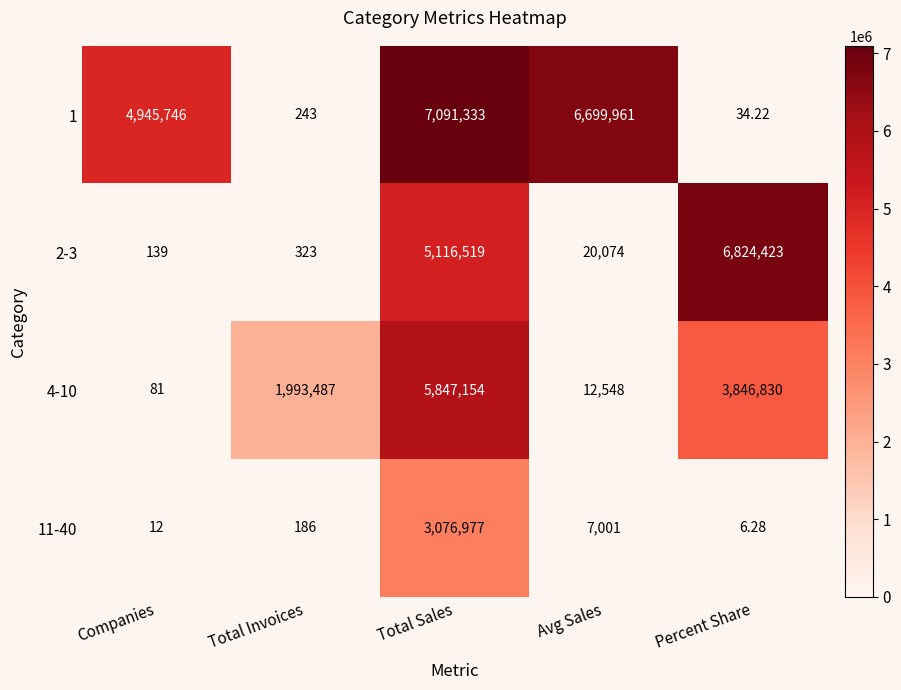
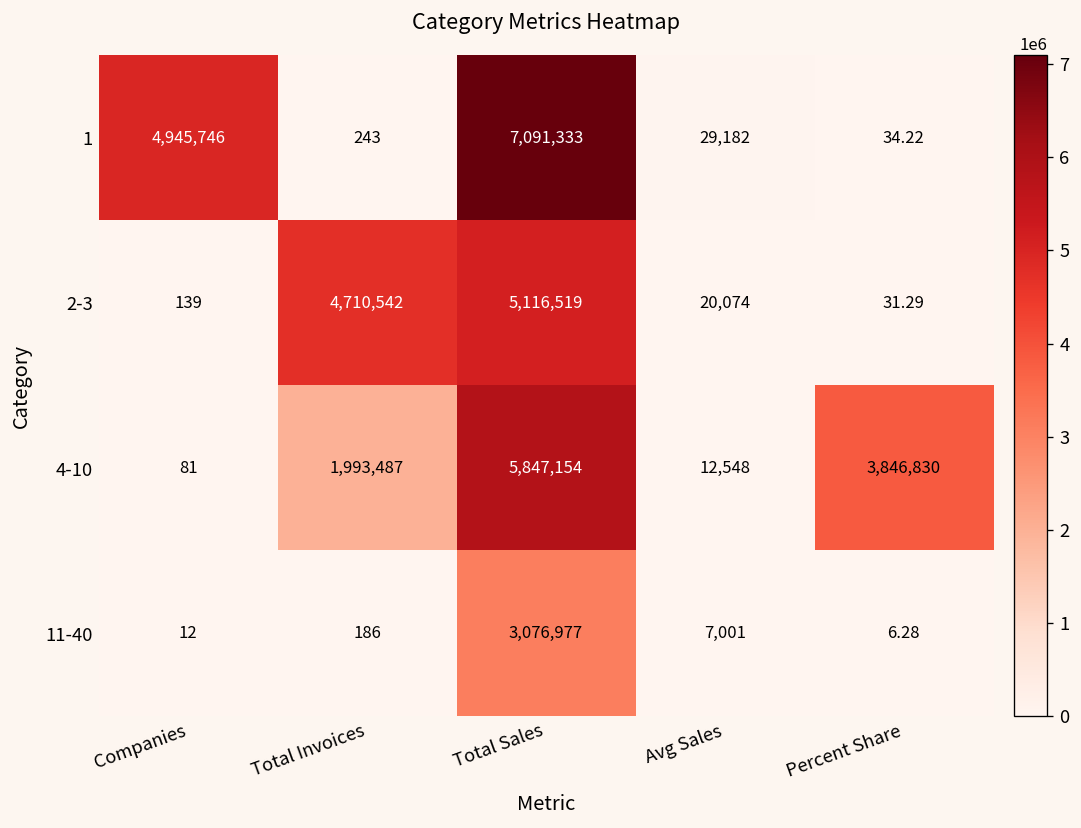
1, Avg Sales: 6,699,961 -> 29,182
2-3, Total Invoices: 323 -> 4,710,542
2-3, Percent Share: 6,824,423 -> 31.29
